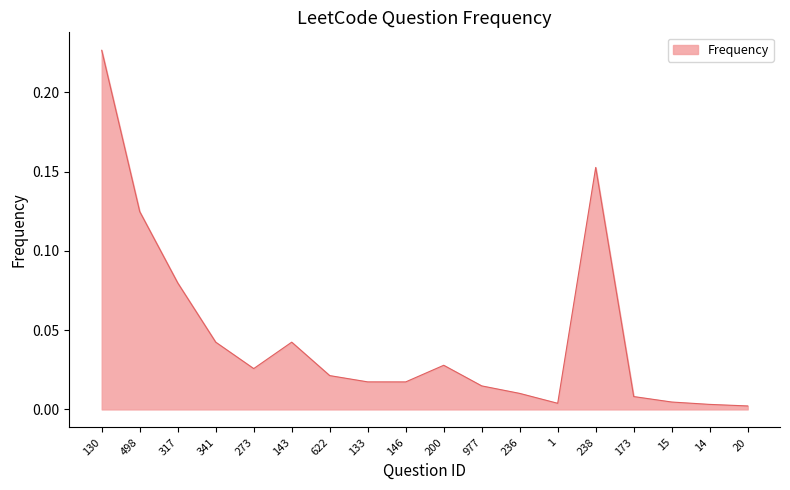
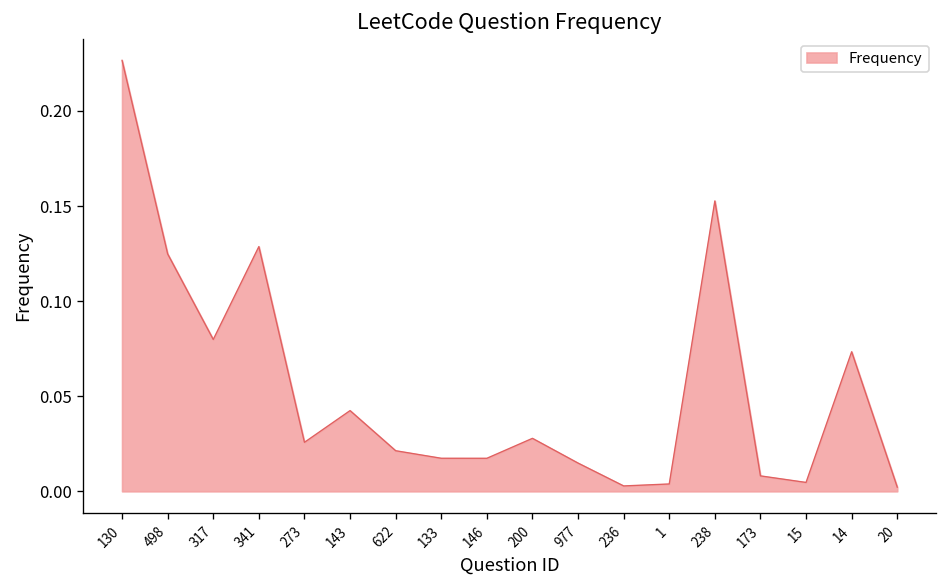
341: 0.042 -> 0.129
236: 0.010 -> 0.003
14: 0.003 -> 0.073
